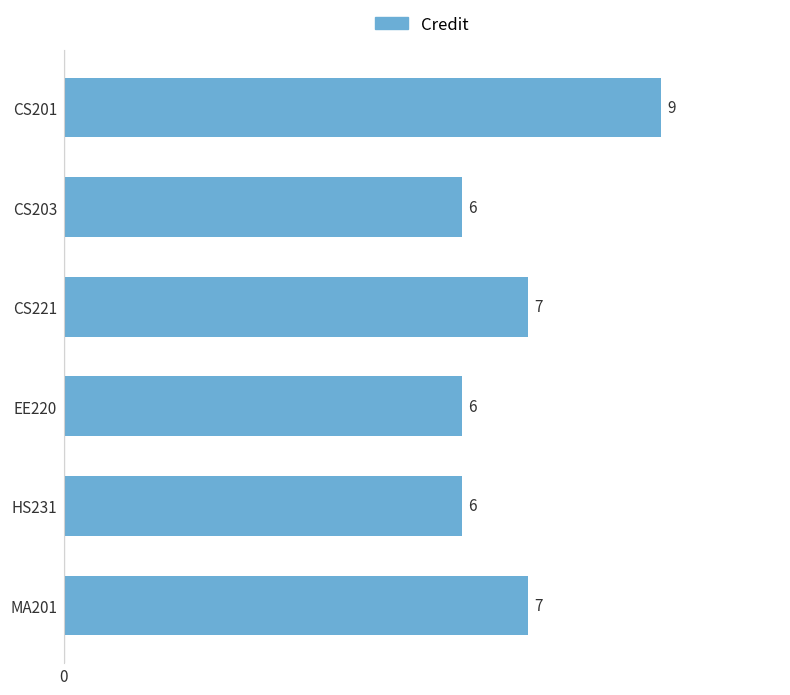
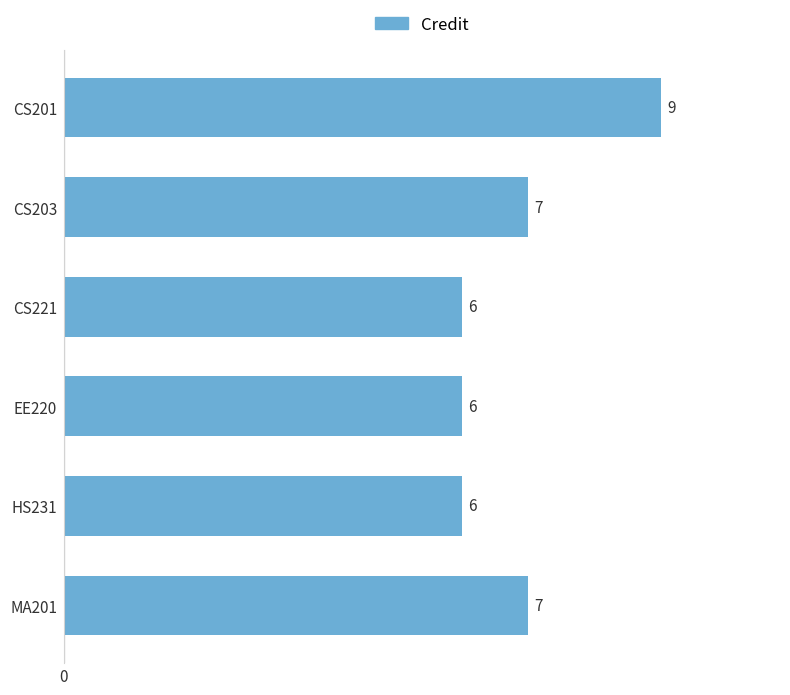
CS203: 6 -> 7
CS221: 7 -> 6
